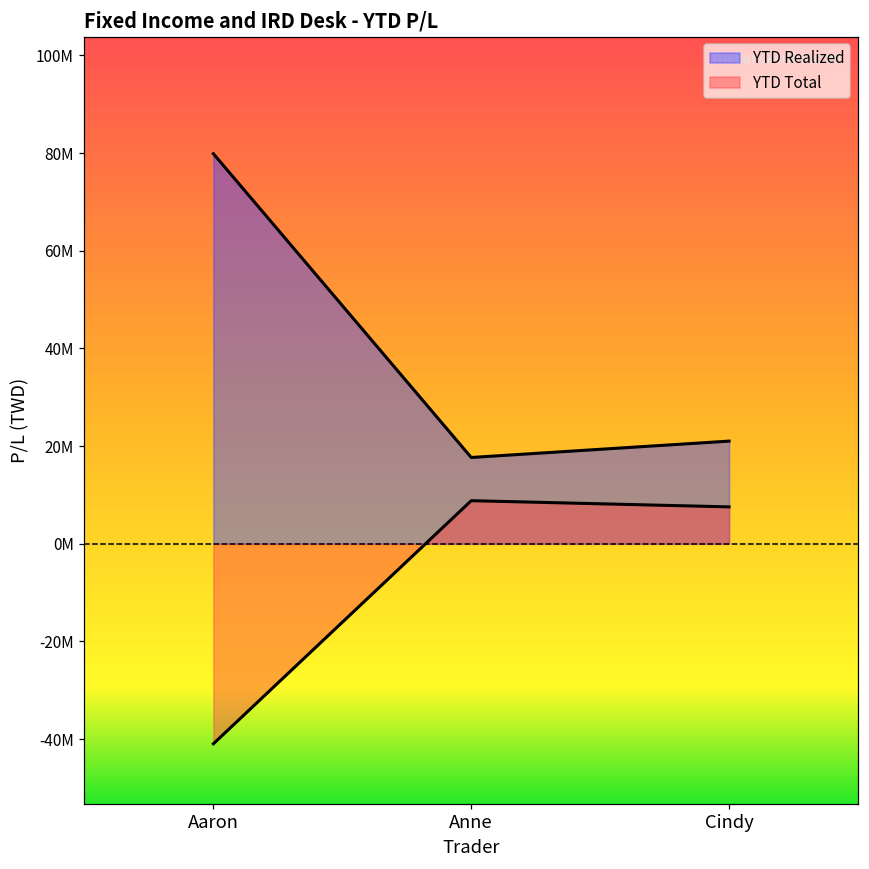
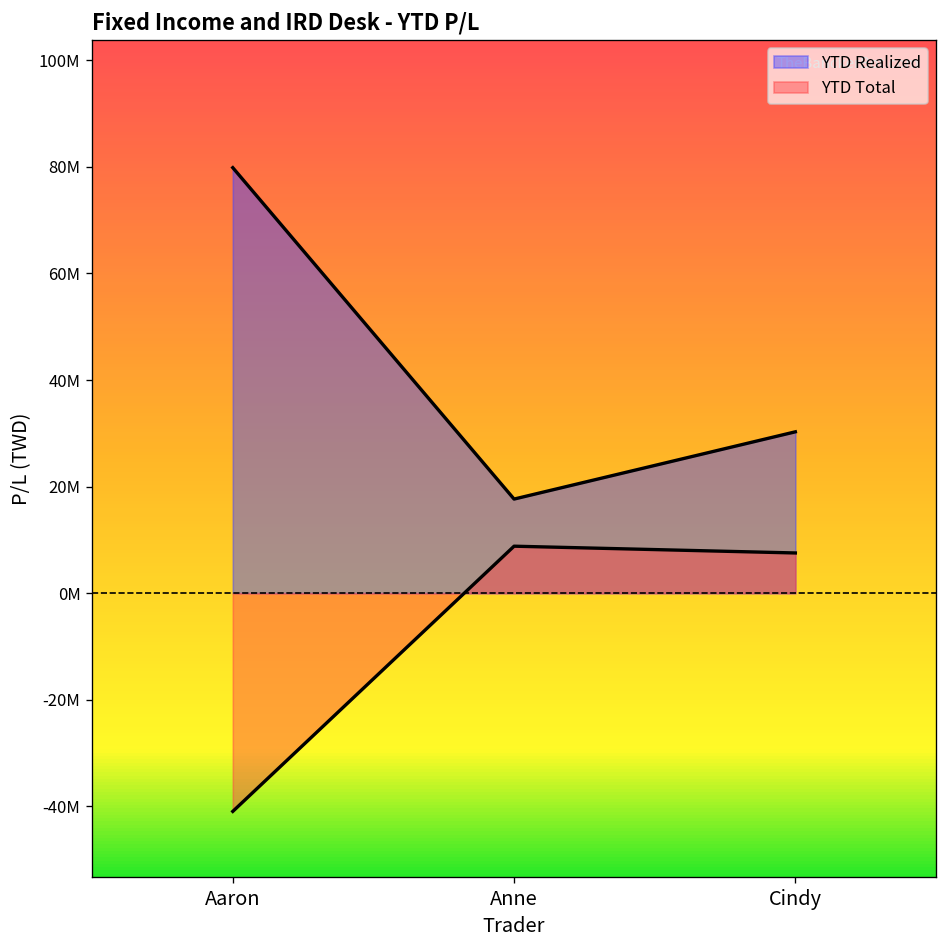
YTD Realized, Cindy: 21000000 -> 30000000
